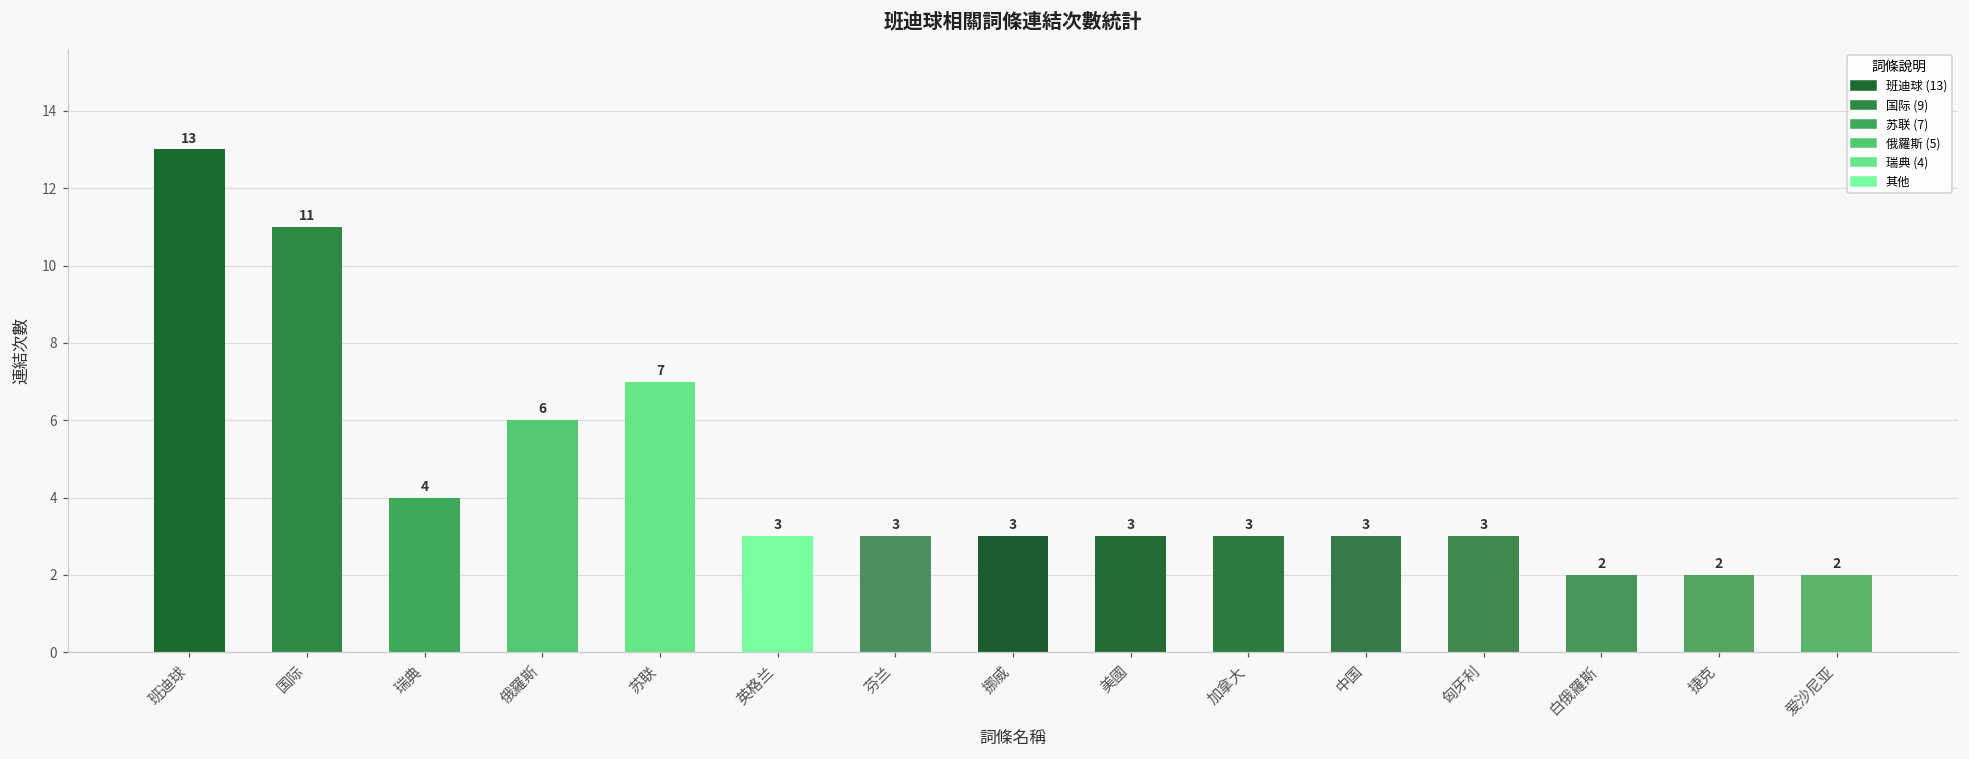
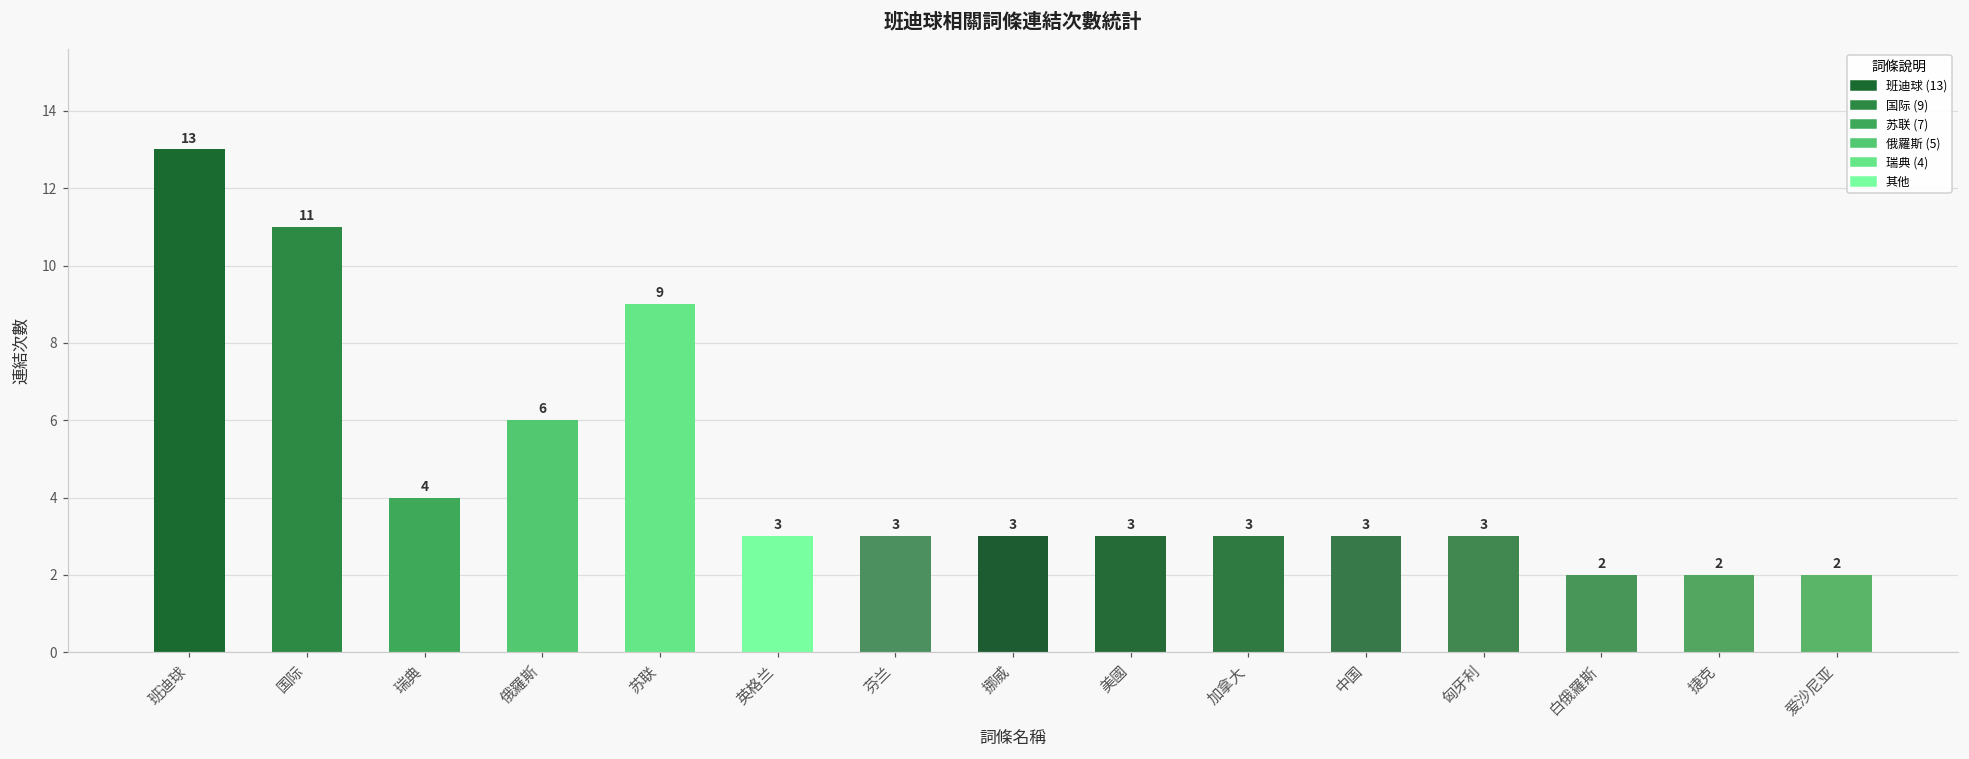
苏联: 7 -> 9
